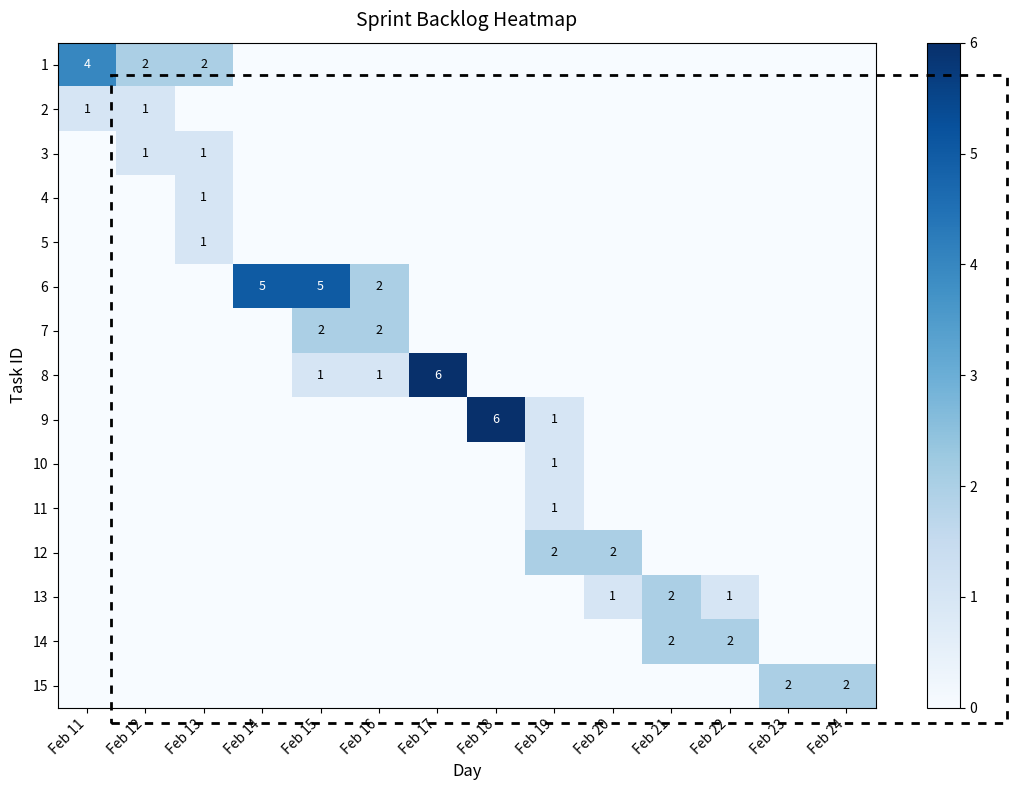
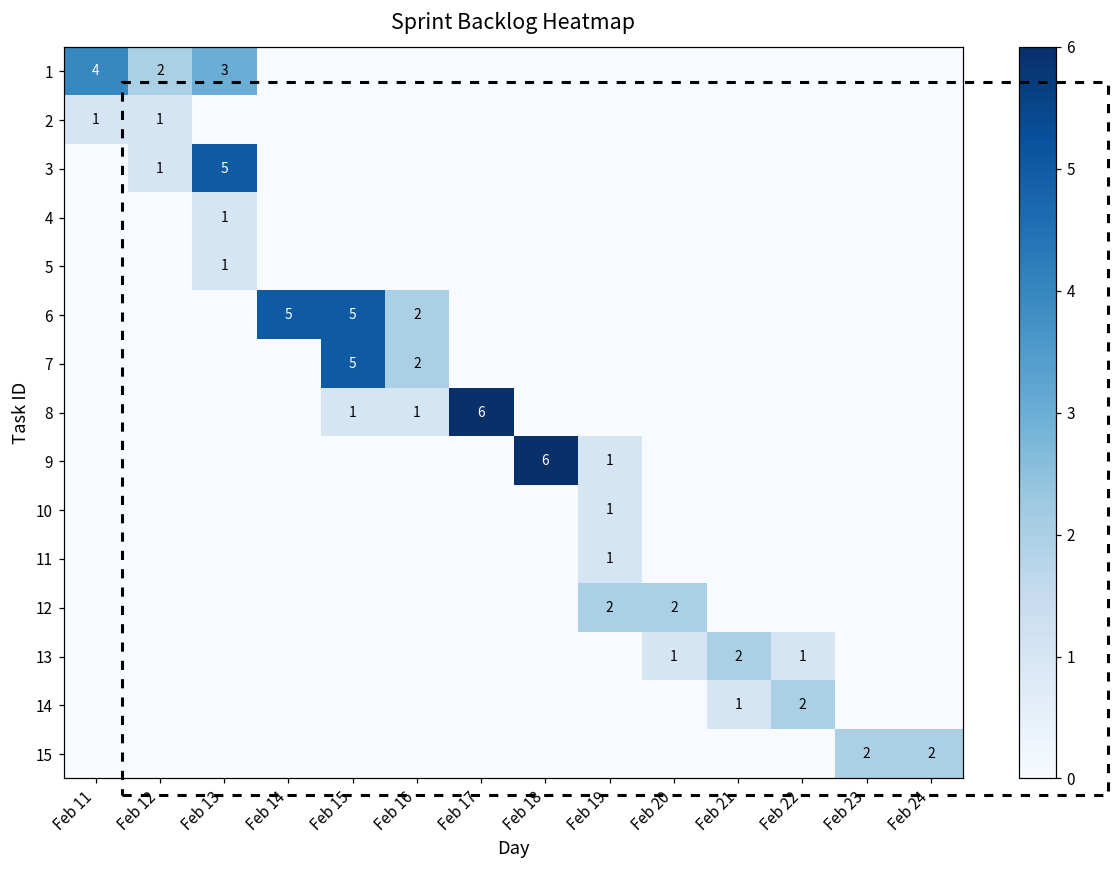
1, Feb 13: 2 -> 3
3, Feb 13: 1 -> 5
7, Feb 15: 2 -> 5
14, Feb 21: 2 -> 1
